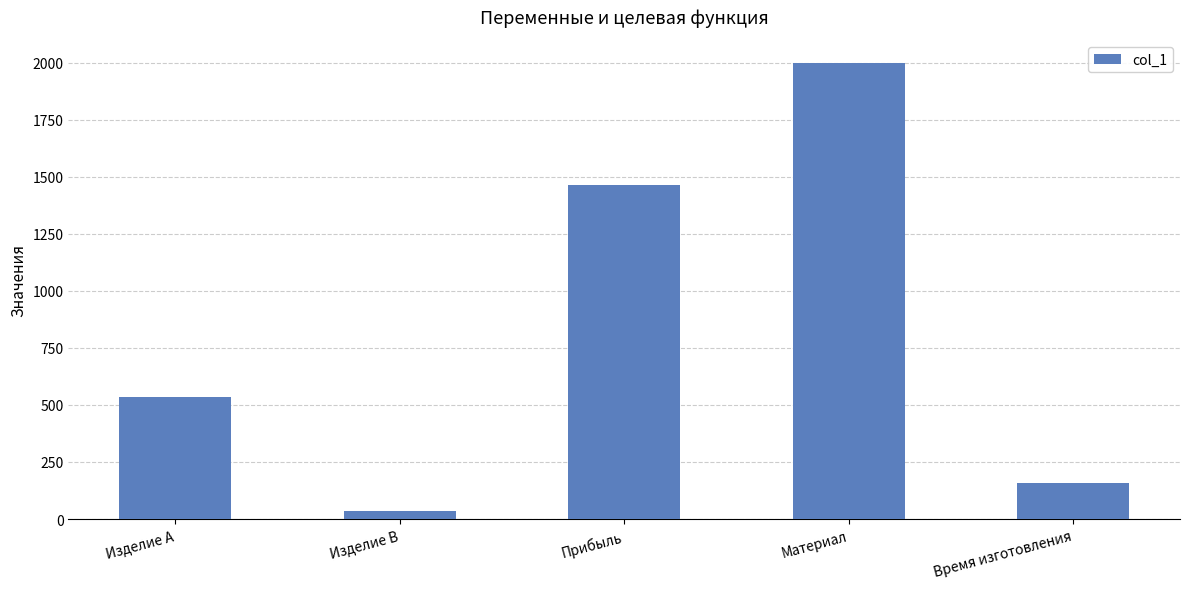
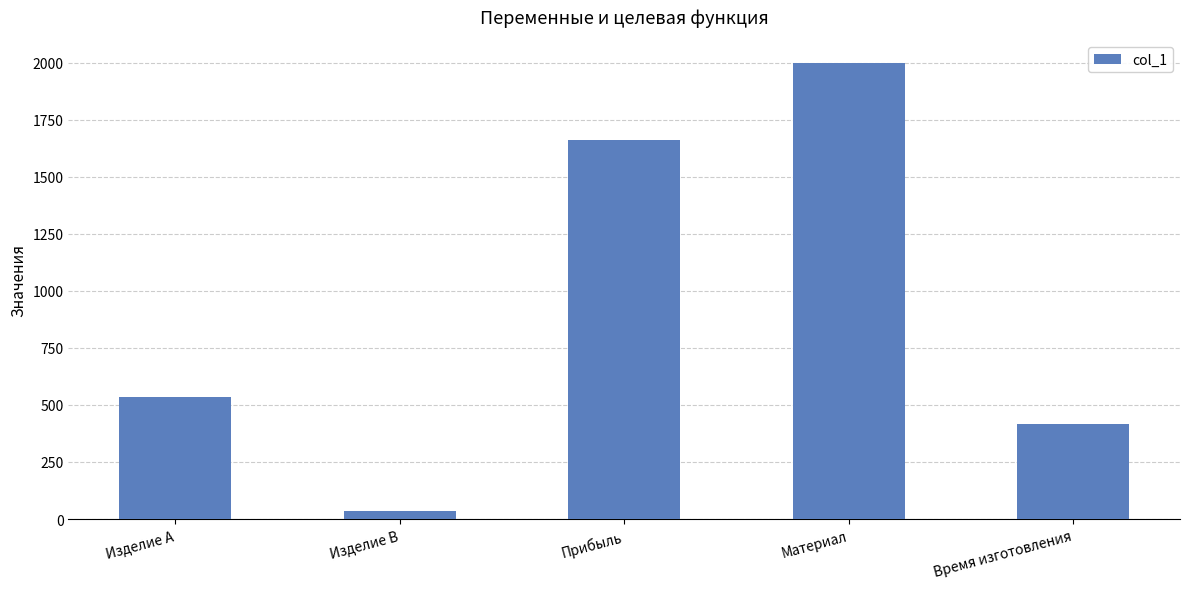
Прибыль: 1470 -> 1660
Время изготовления: 160 -> 420
